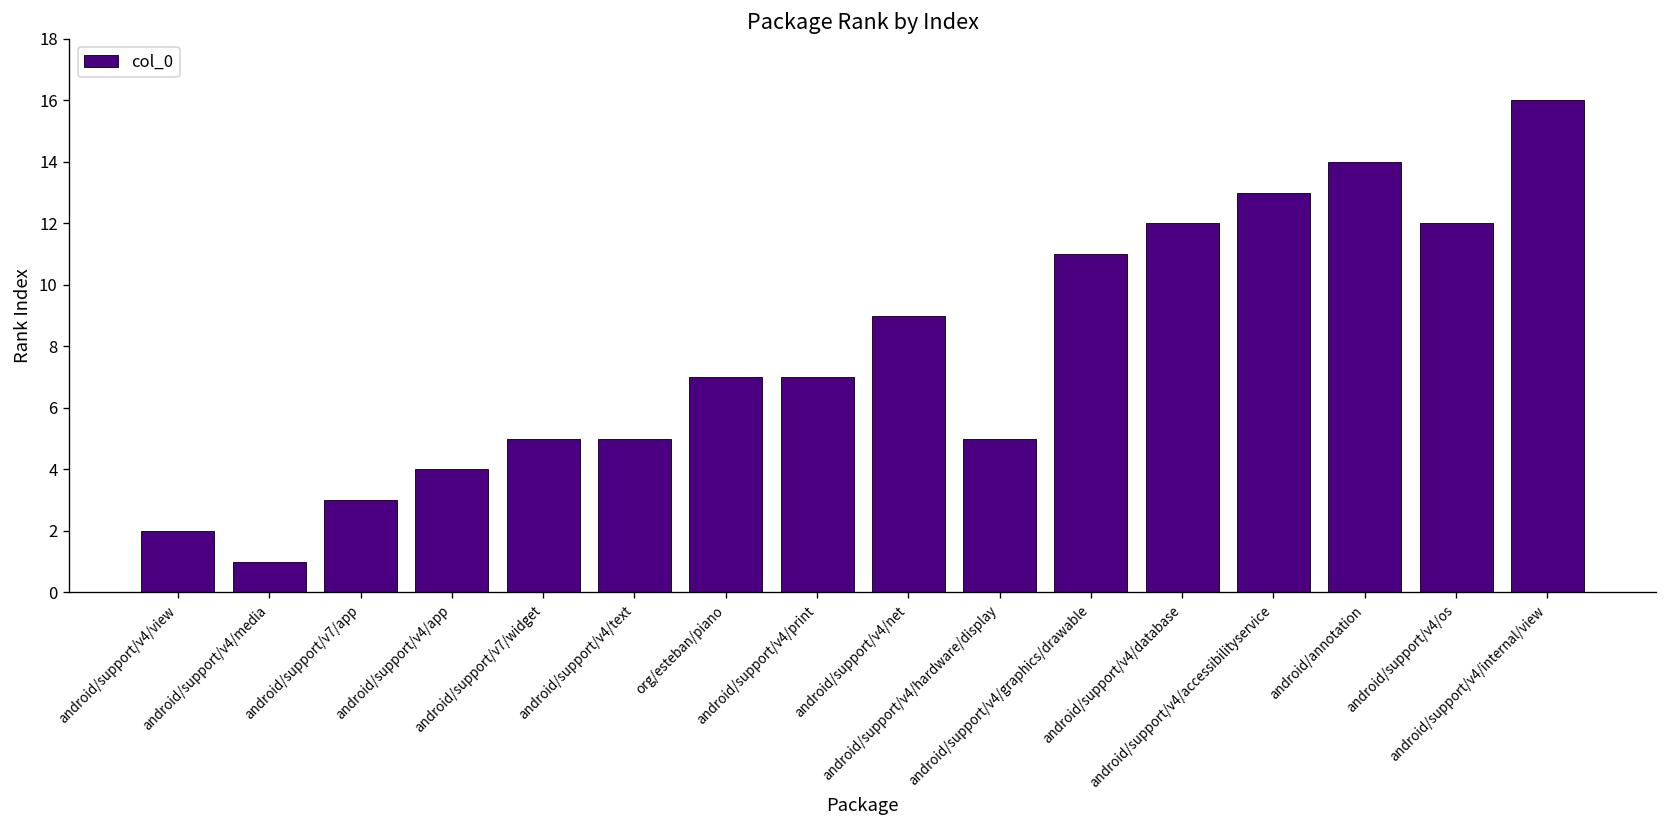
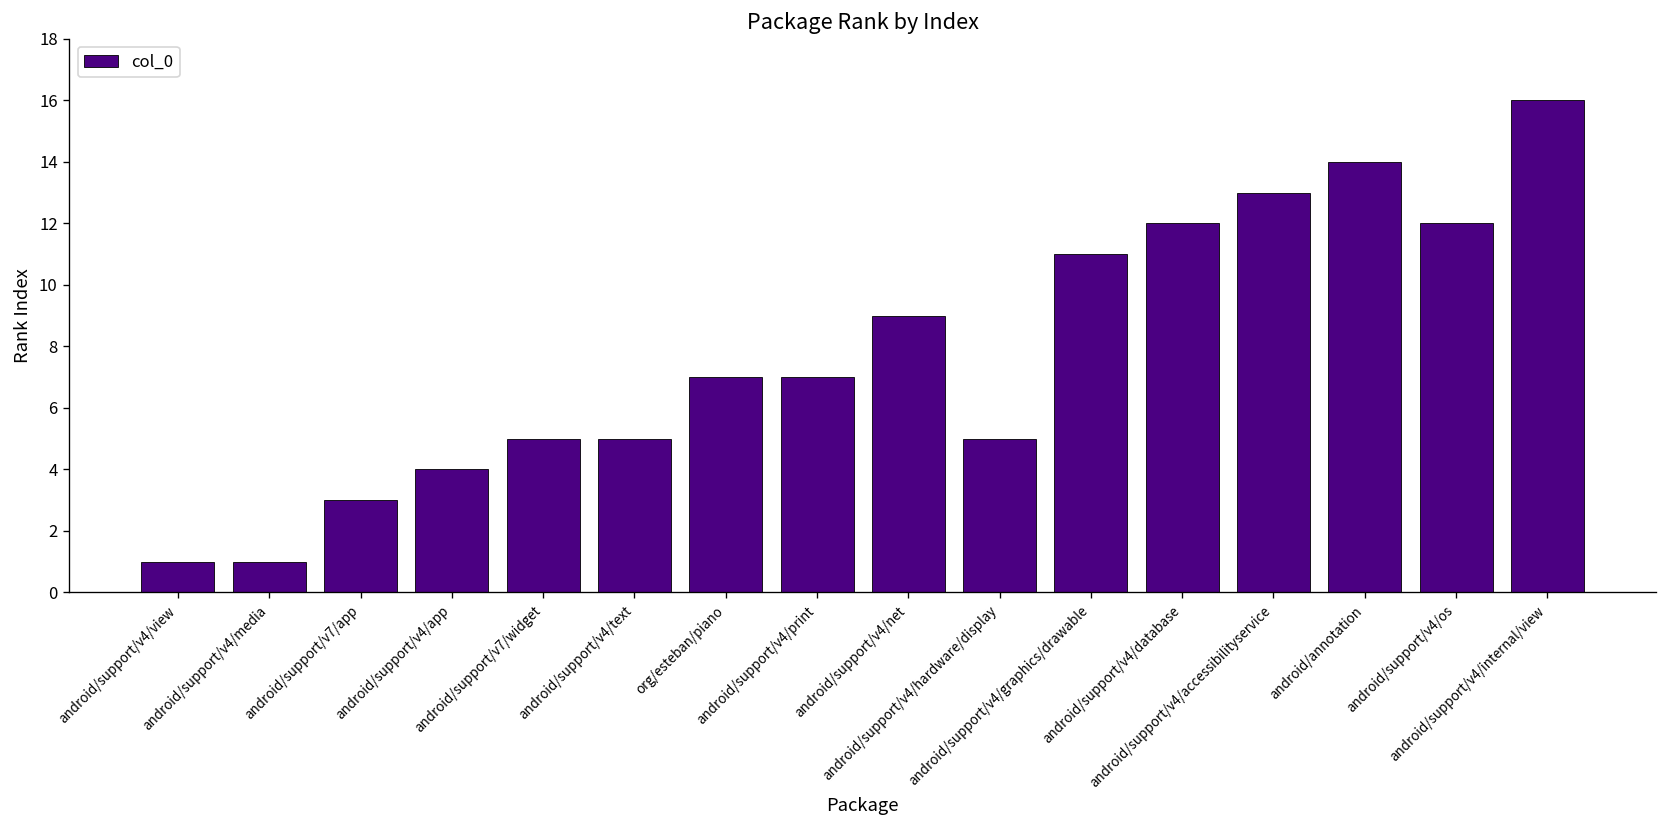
android/support/v4/view: 2 -> 1
